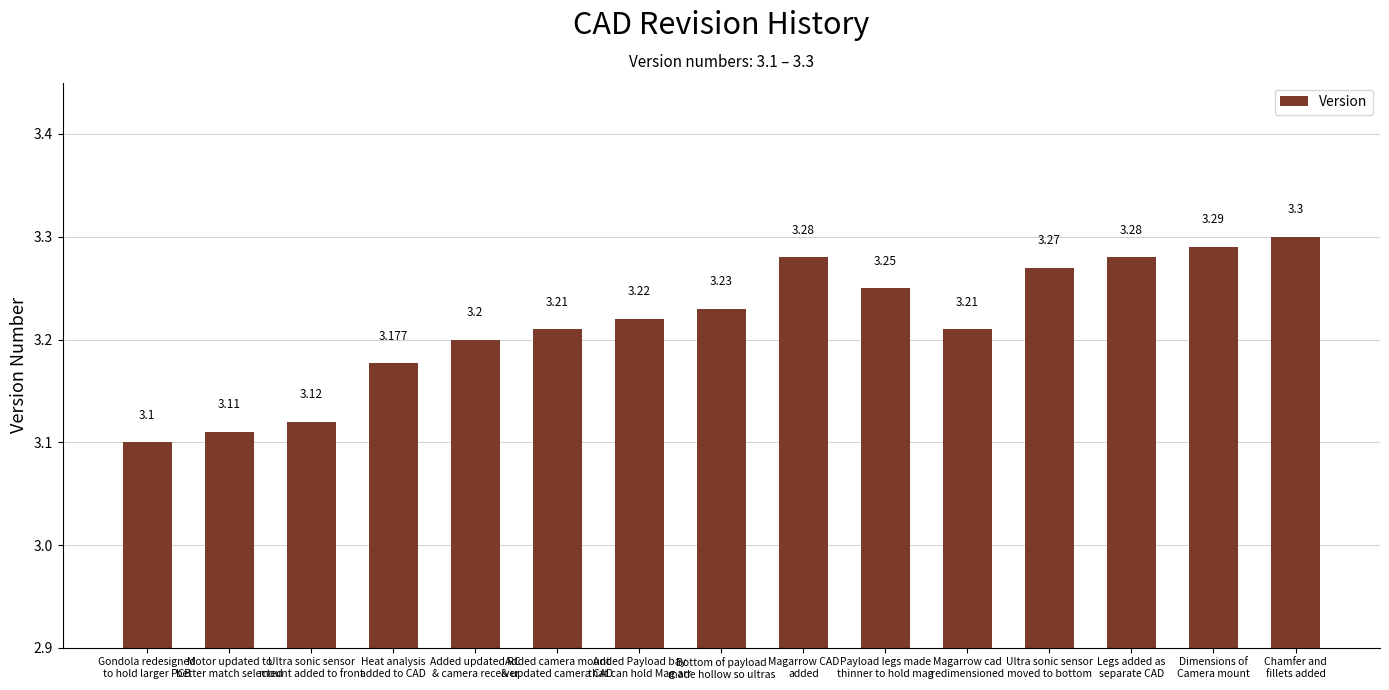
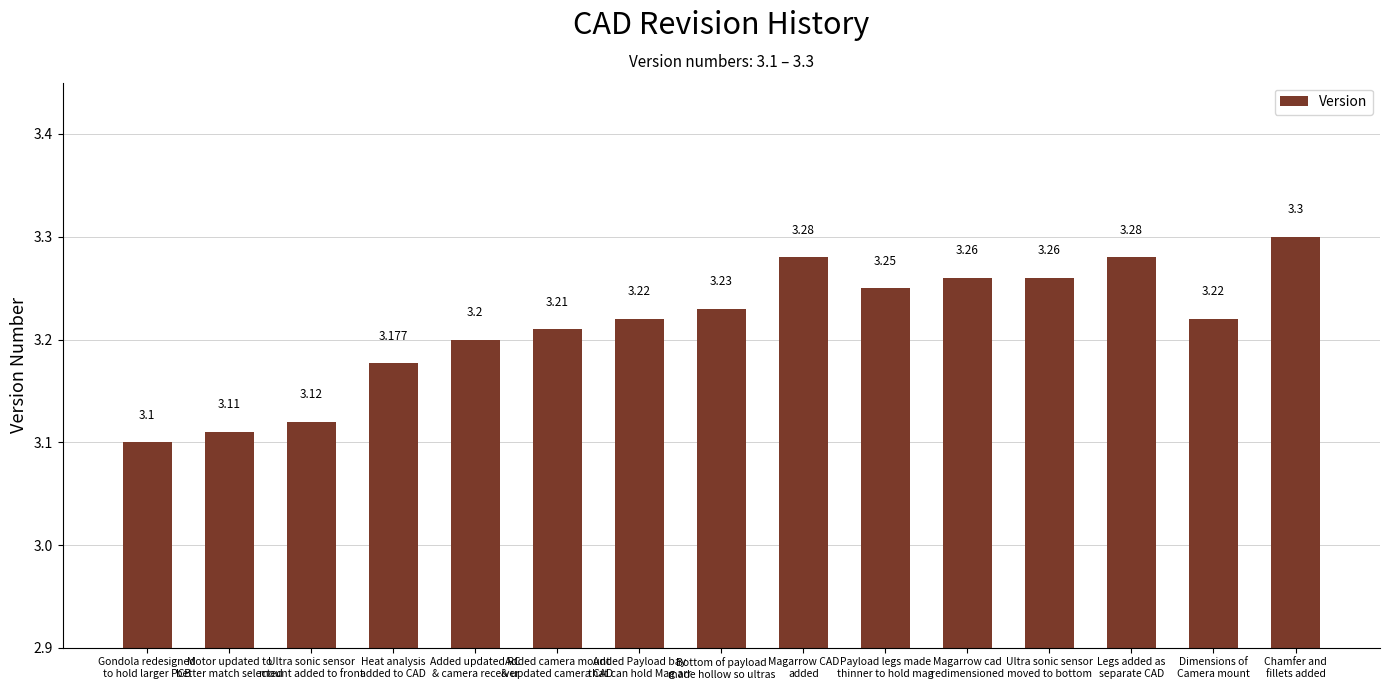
Magarrow cad redimensioned: 3.21 -> 3.26
Ultra sonic sensor moved to bottom: 3.27 -> 3.26
Dimensions of Camera mount: 3.29 -> 3.22
